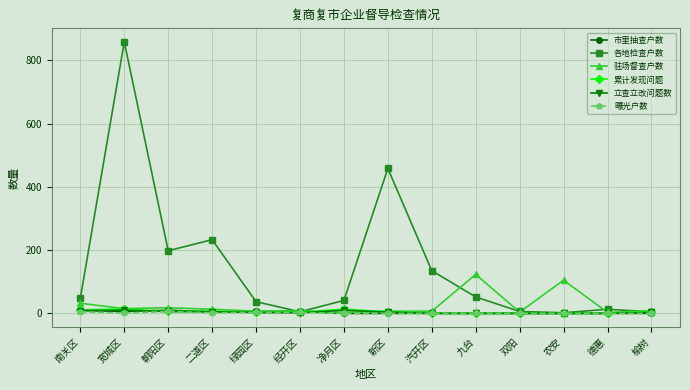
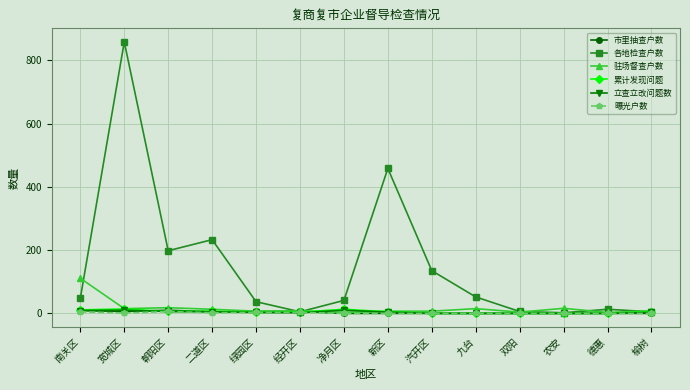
驻场督查户数, 南关区: 30 -> 110
驻场督查户数, 九台: 120 -> 20
驻场督查户数, 农安: 110 -> 20
